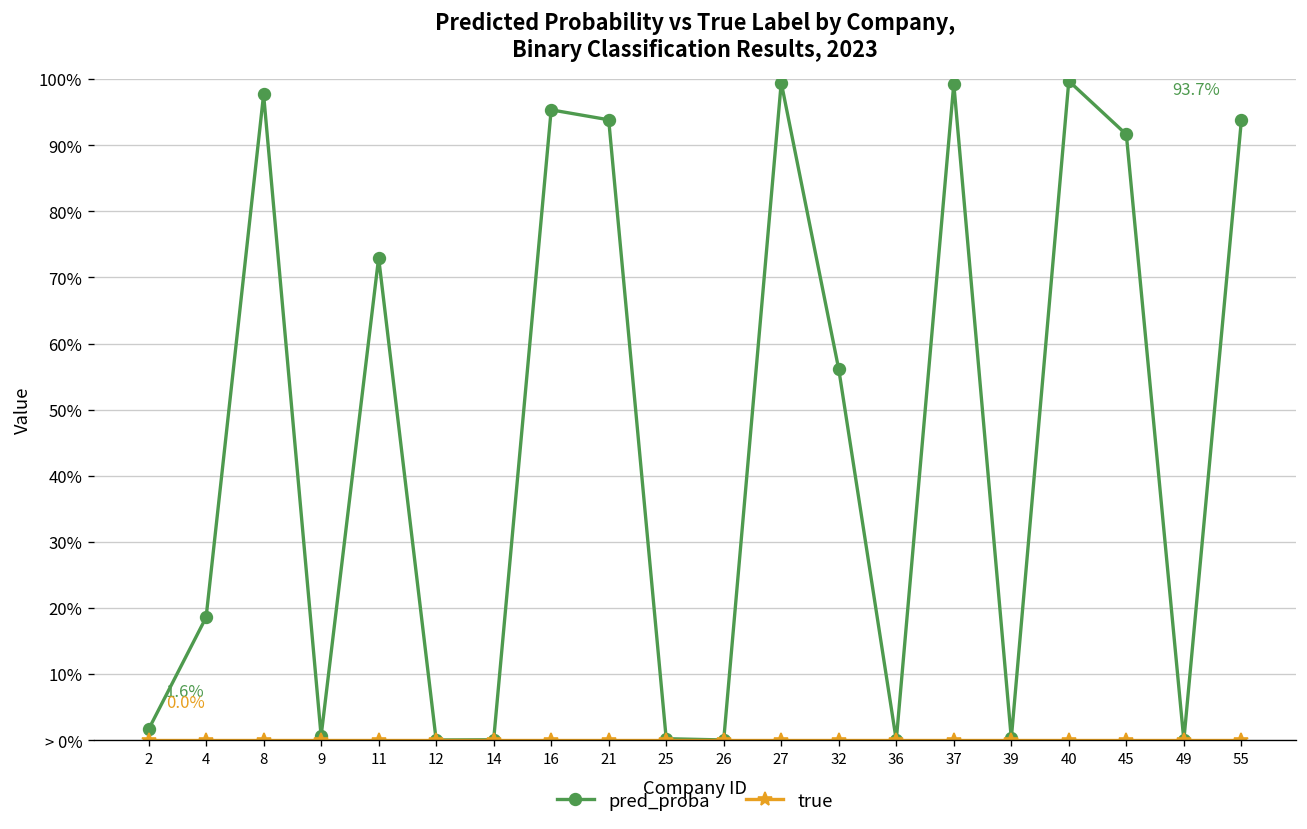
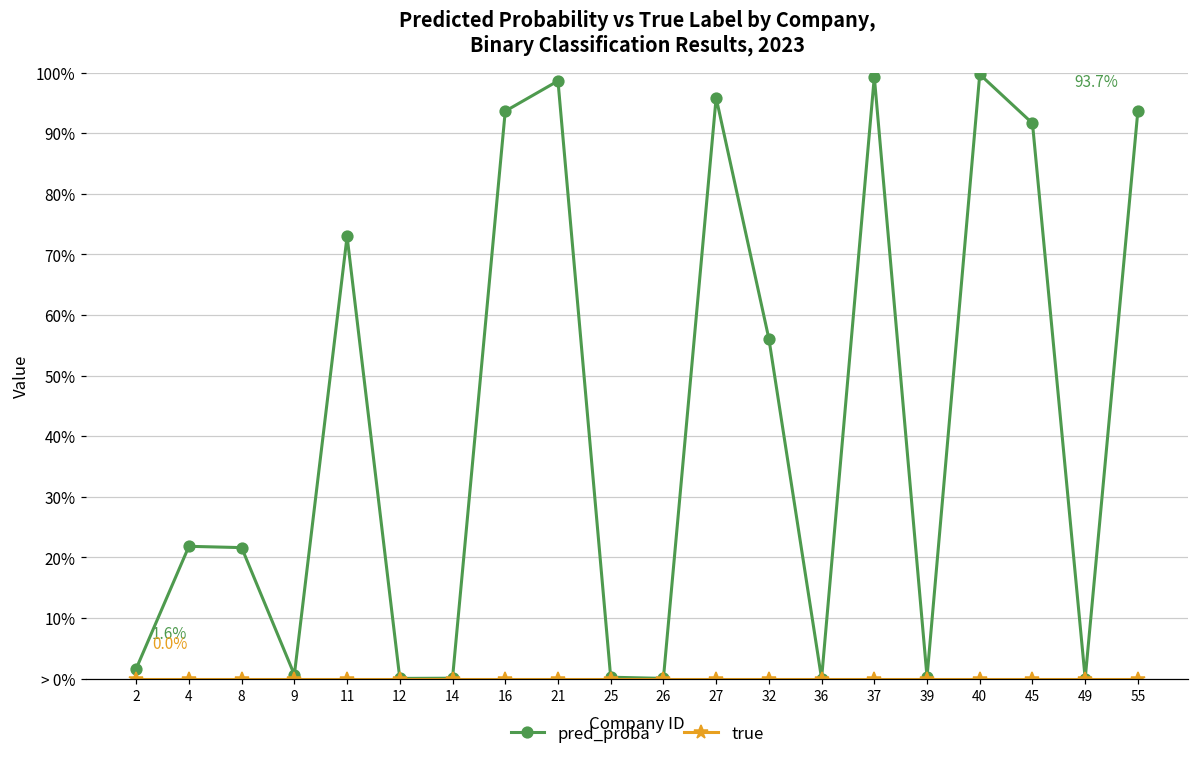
pred_proba, 4: 19% -> 22%
pred_proba, 8: 98% -> 22%
pred_proba, 16: 95% -> 94%
pred_proba, 21: 94% -> 99%
pred_proba, 27: 99% -> 96%
